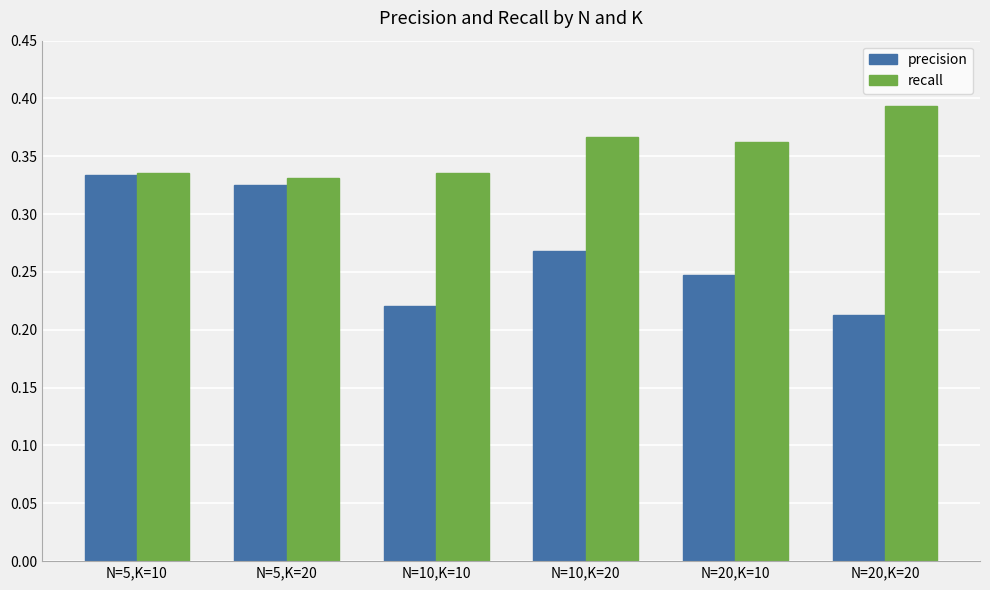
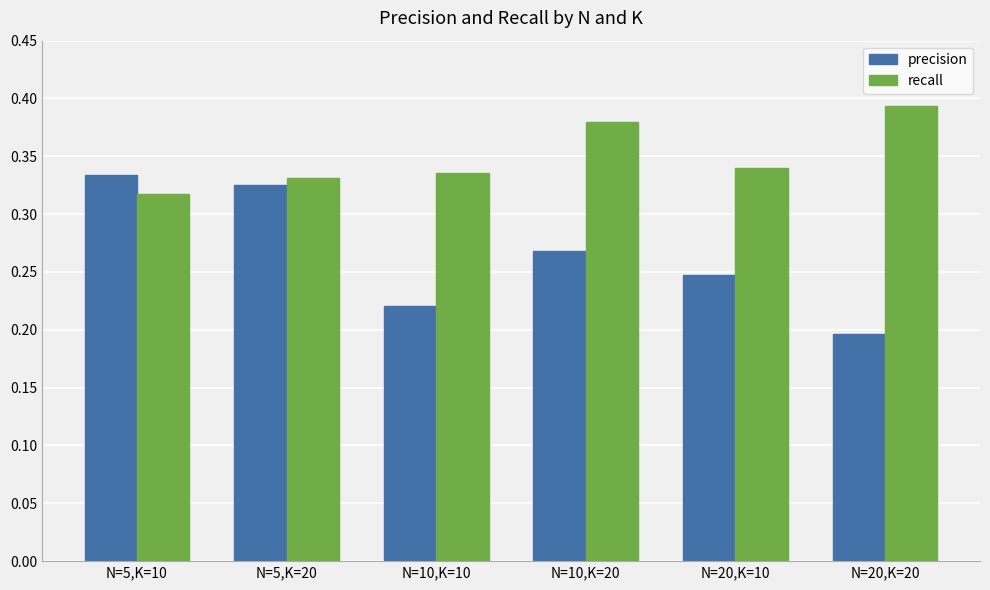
recall, N=5,K=10: 0.336 -> 0.318
recall, N=10,K=20: 0.367 -> 0.380
recall, N=20,K=10: 0.362 -> 0.339
precision, N=20,K=20: 0.213 -> 0.196
